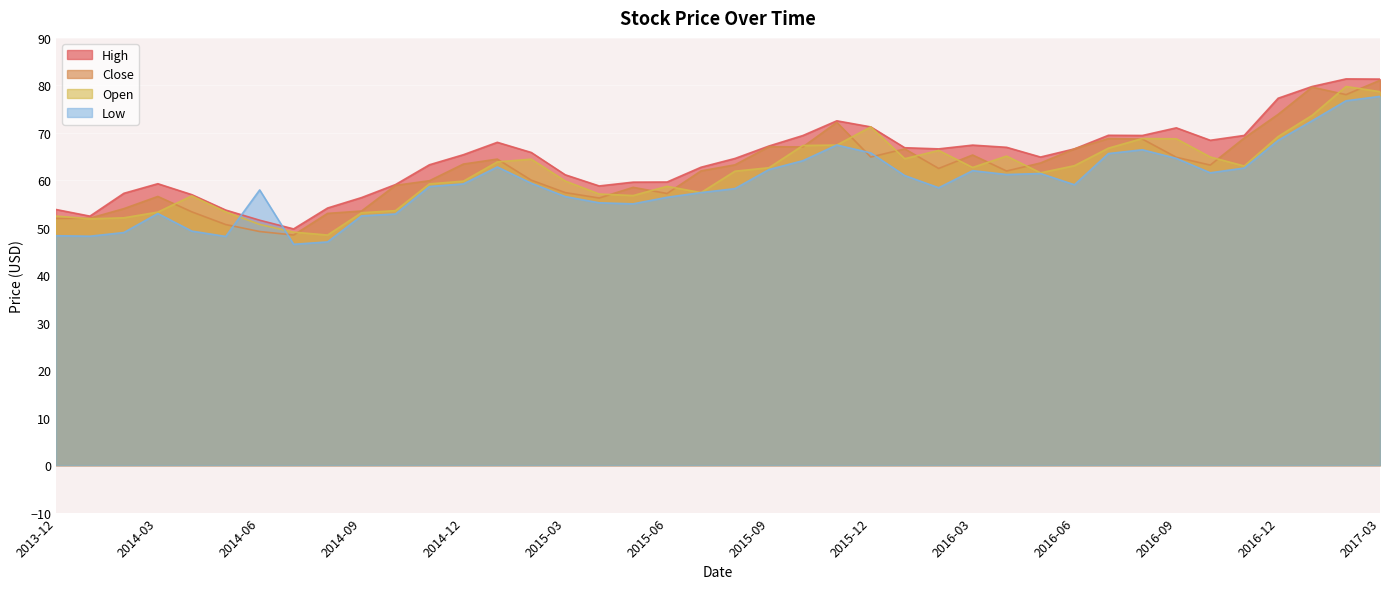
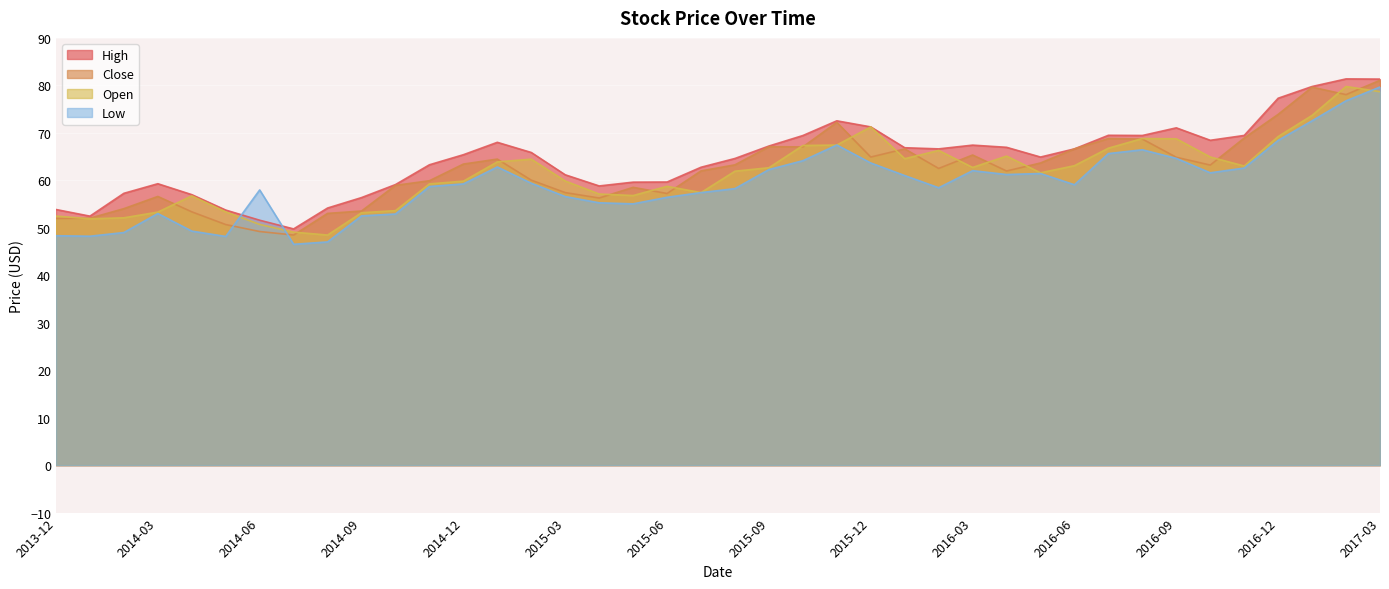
Low, 2015-12: 66 -> 64
Low, 2017-03: 78 -> 80
